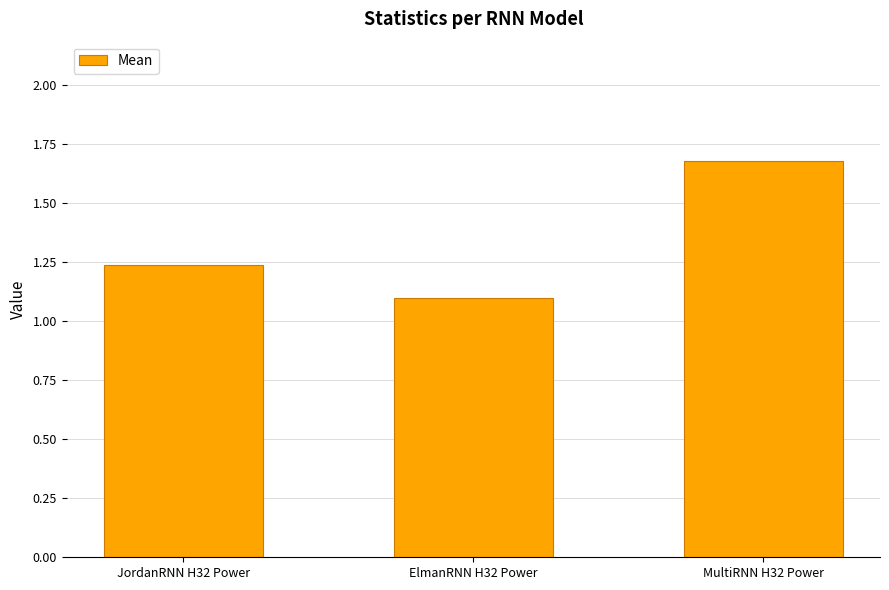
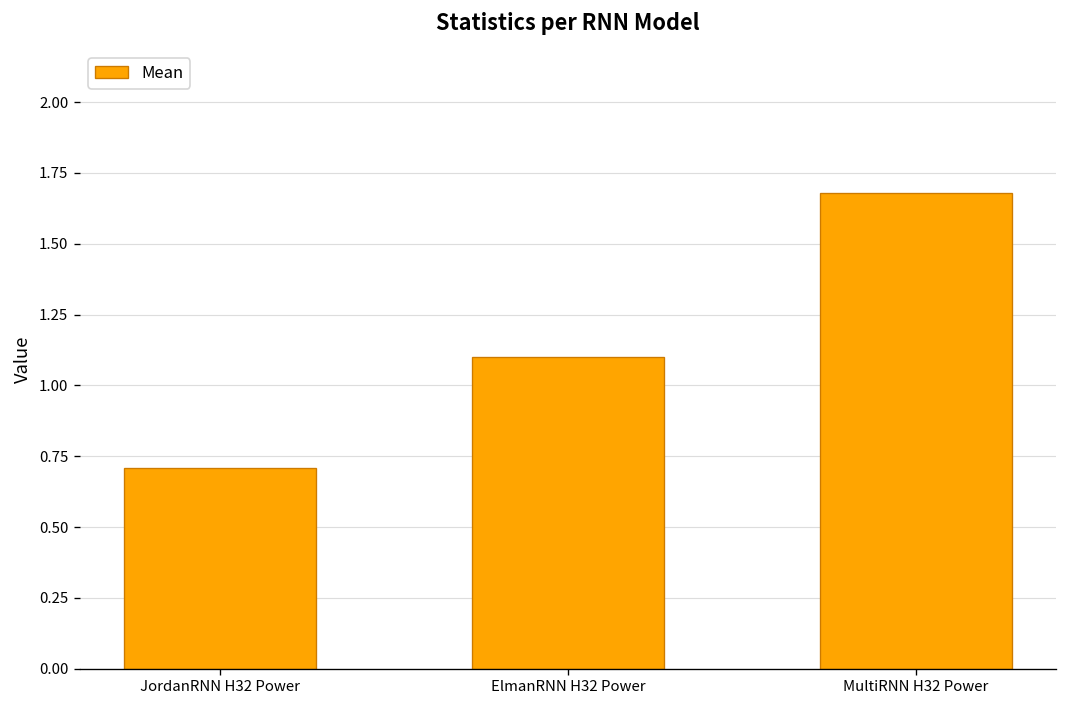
JordanRNN H32 Power: 1.24 -> 0.71
